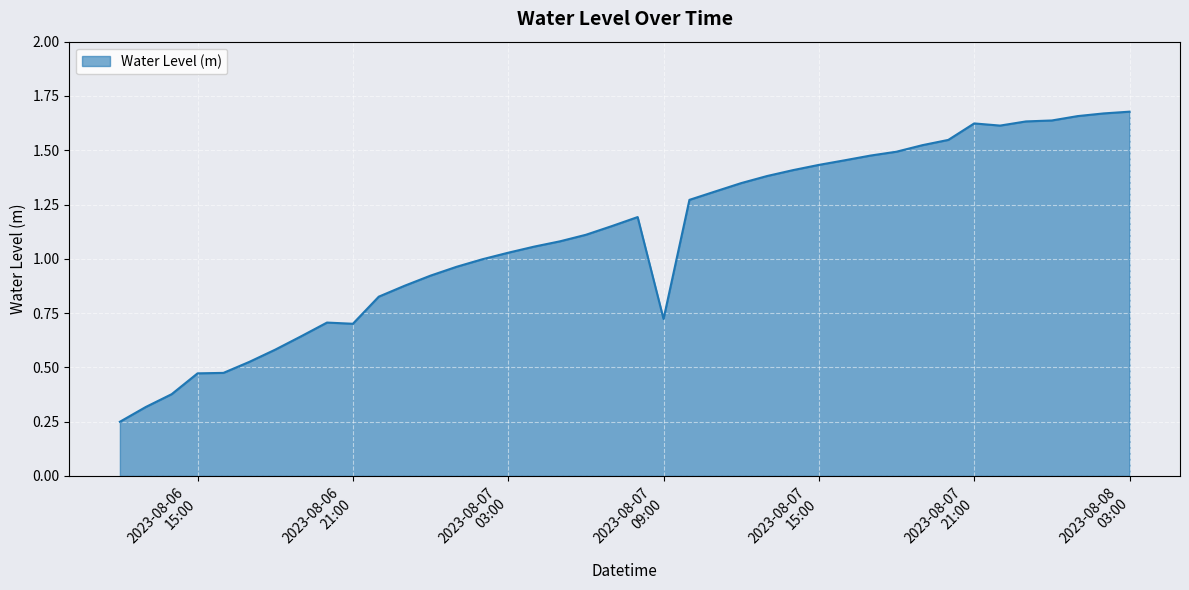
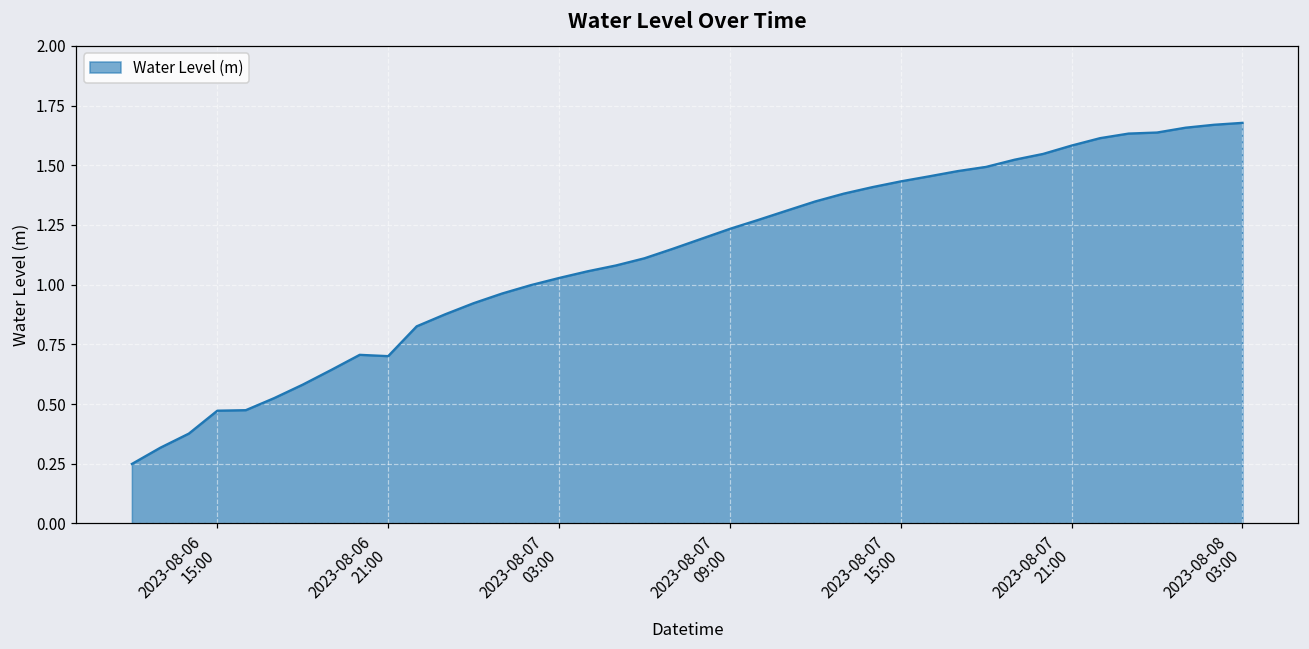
2023-08-07 09:00: 0.72 -> 1.23
2023-08-07 21:00: 1.62 -> 1.58
